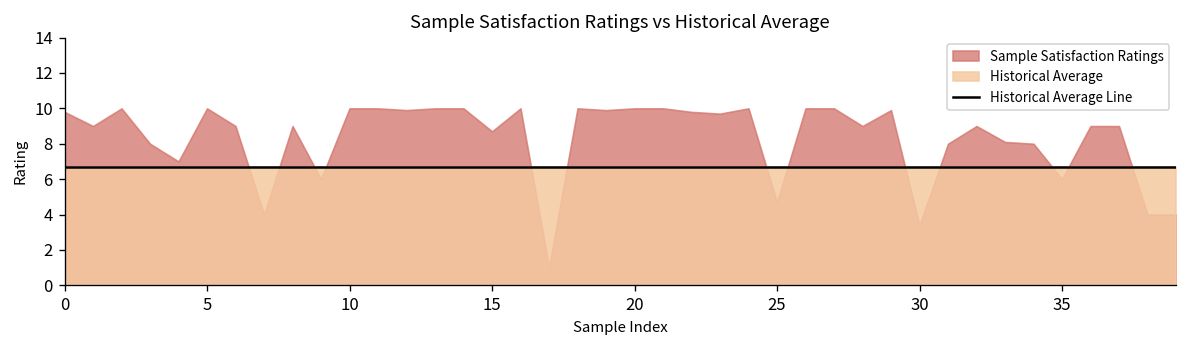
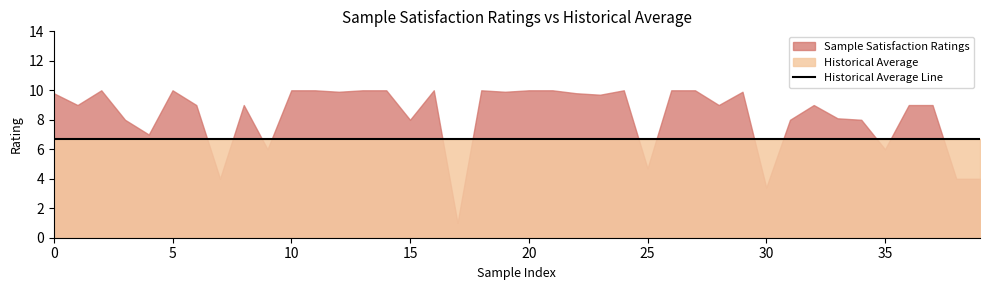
Sample Satisfaction Ratings, 15: 8.7 -> 8.0
